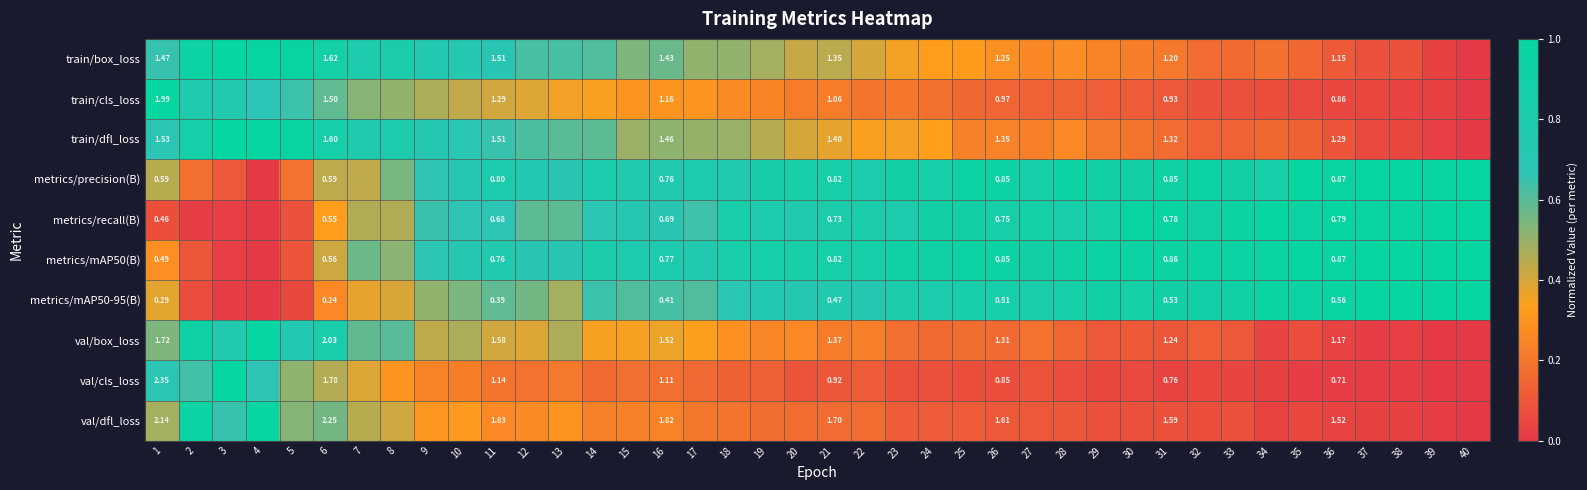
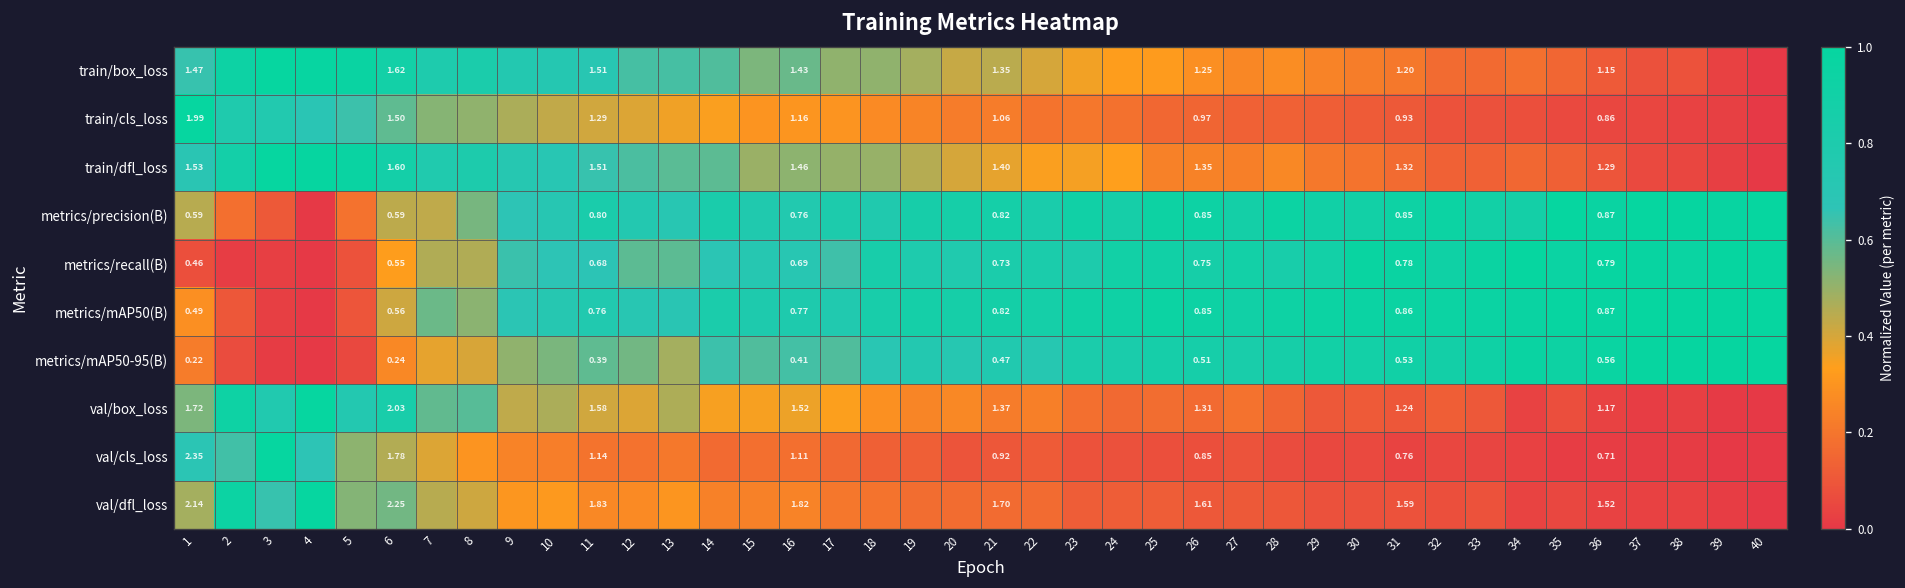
metrics/mAP50-95(B), 1: 0.29 -> 0.22
